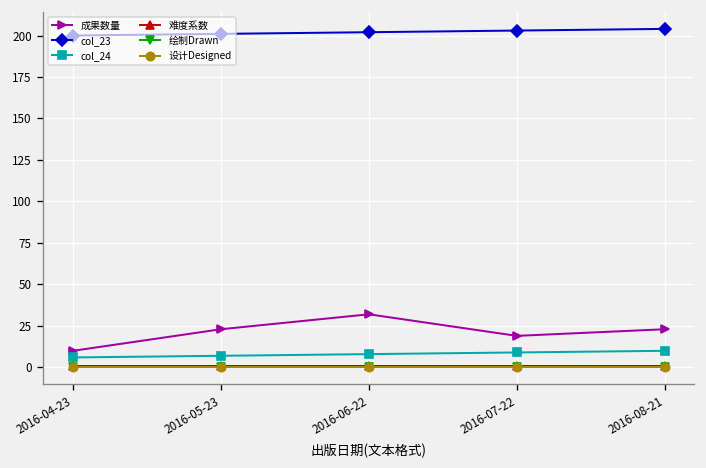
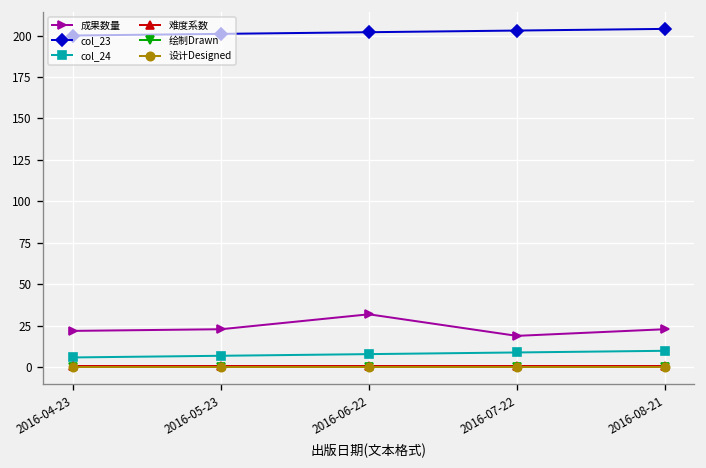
成果数量, 2016-04-23: 10 -> 22
